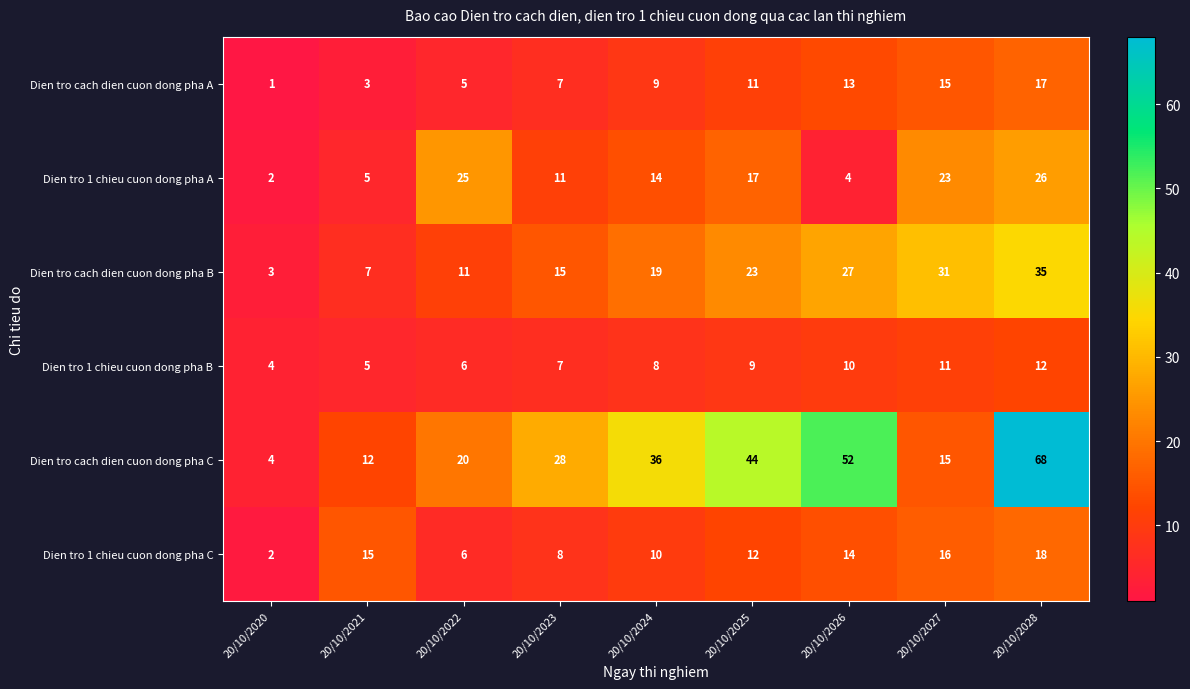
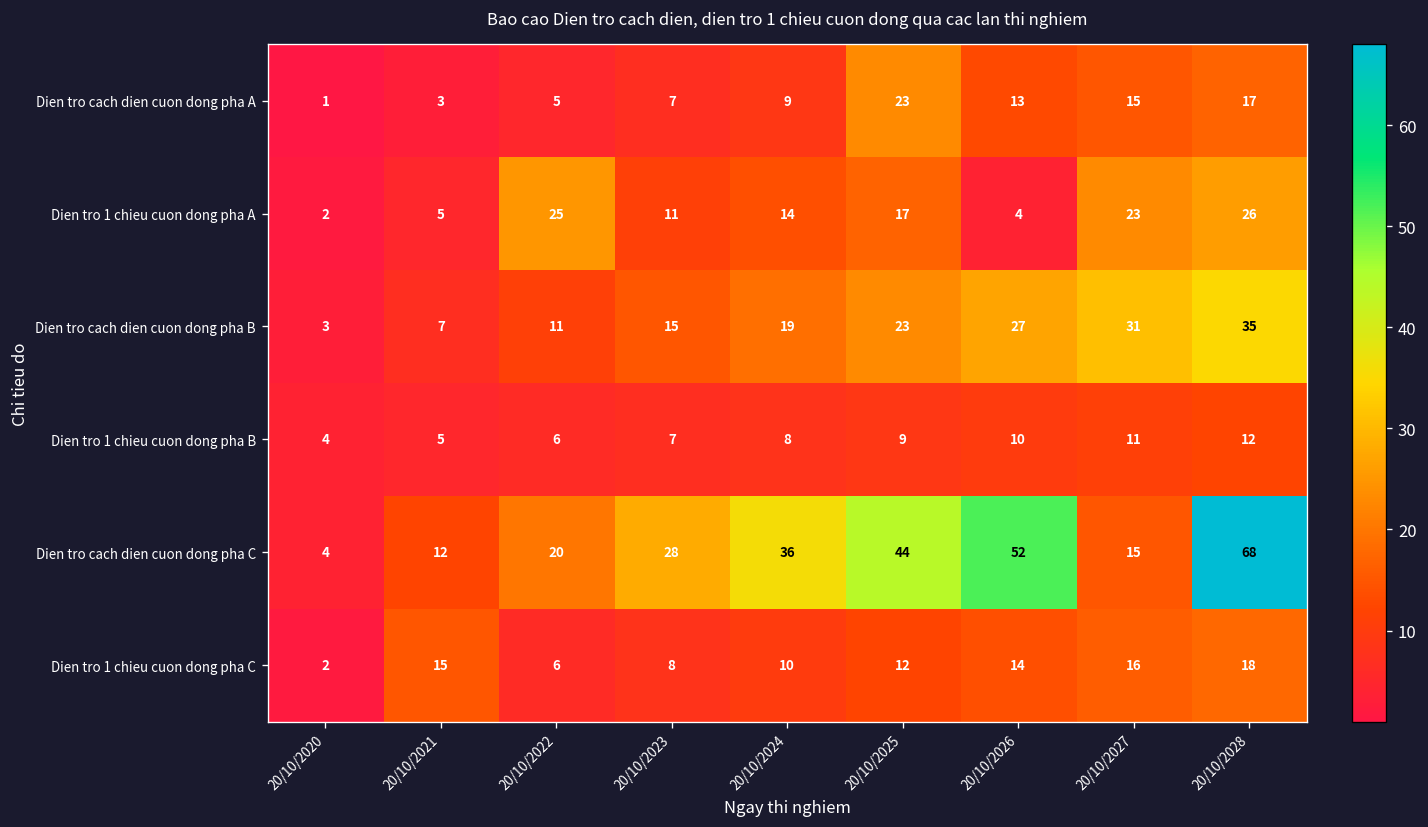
Dien tro cach dien cuon dong pha A, 20/10/2025: 11 -> 23
